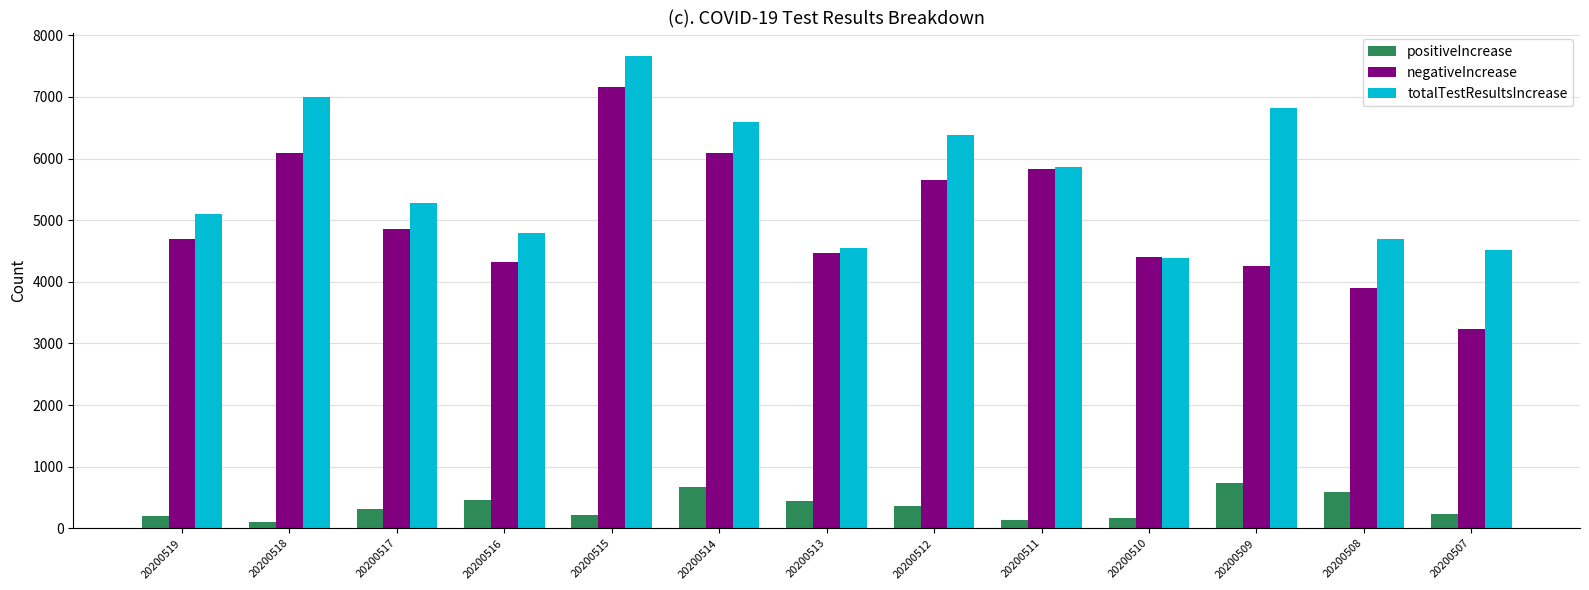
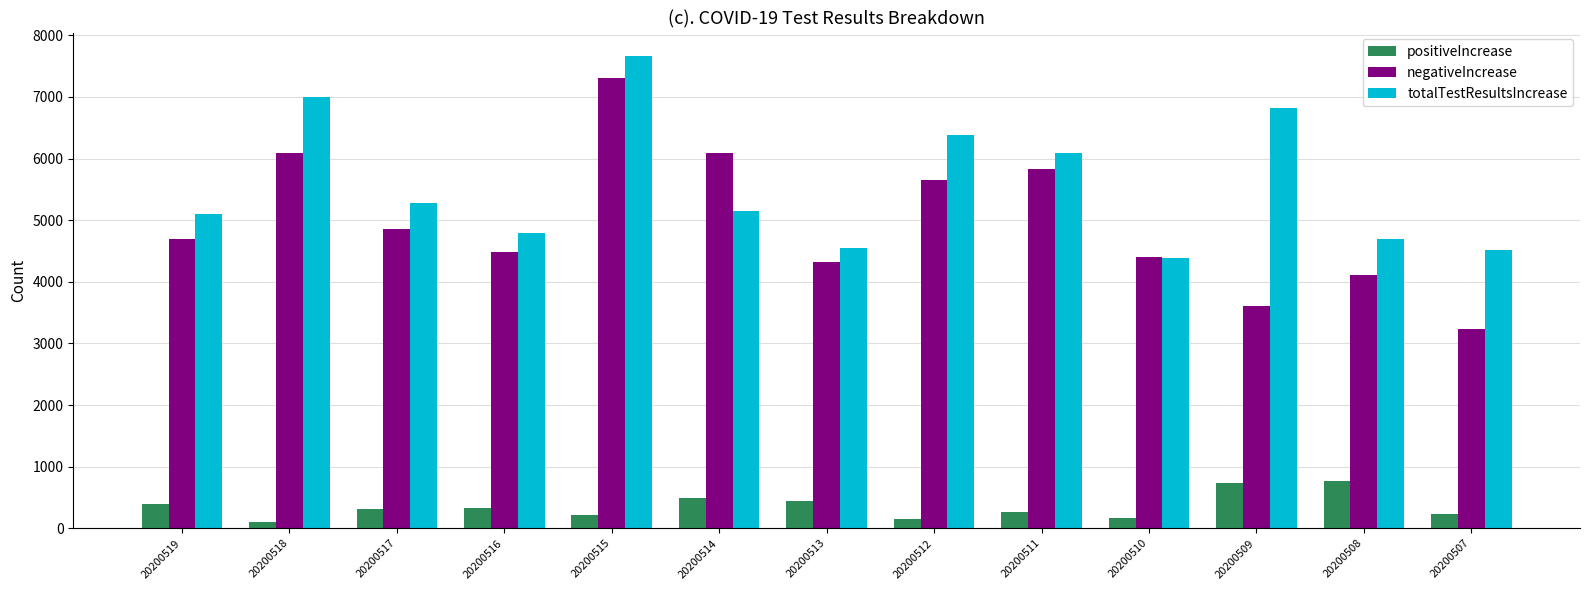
positiveIncrease, 20200519: 200 -> 400
positiveIncrease, 20200516: 500 -> 300
negativeIncrease, 20200516: 4300 -> 4500
negativeIncrease, 20200515: 7200 -> 7300
positiveIncrease, 20200514: 700 -> 500
totalTestResultsIncrease, 20200514: 6600 -> 5200
negativeIncrease, 20200513: 4500 -> 4300
positiveIncrease, 20200512: 400 -> 100
positiveIncrease, 20200511: 100 -> 300
totalTestResultsIncrease, 20200511: 5900 -> 6100
negativeIncrease, 20200509: 4300 -> 3600
positiveIncrease, 20200508: 600 -> 800
negativeIncrease, 20200508: 3900 -> 4100
